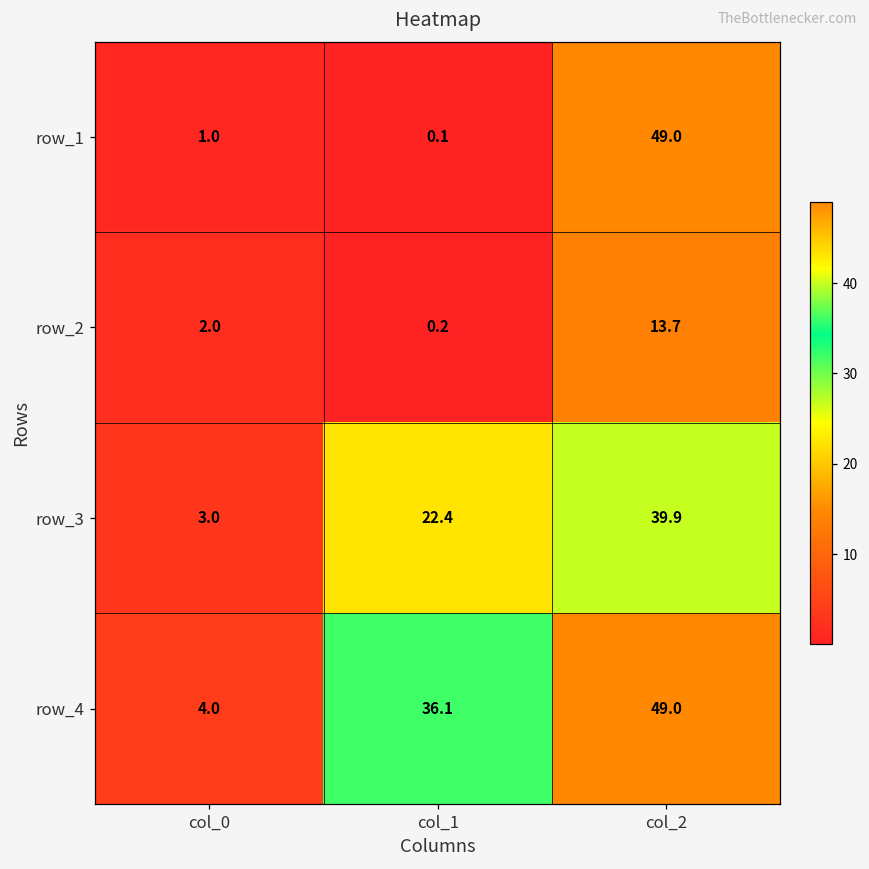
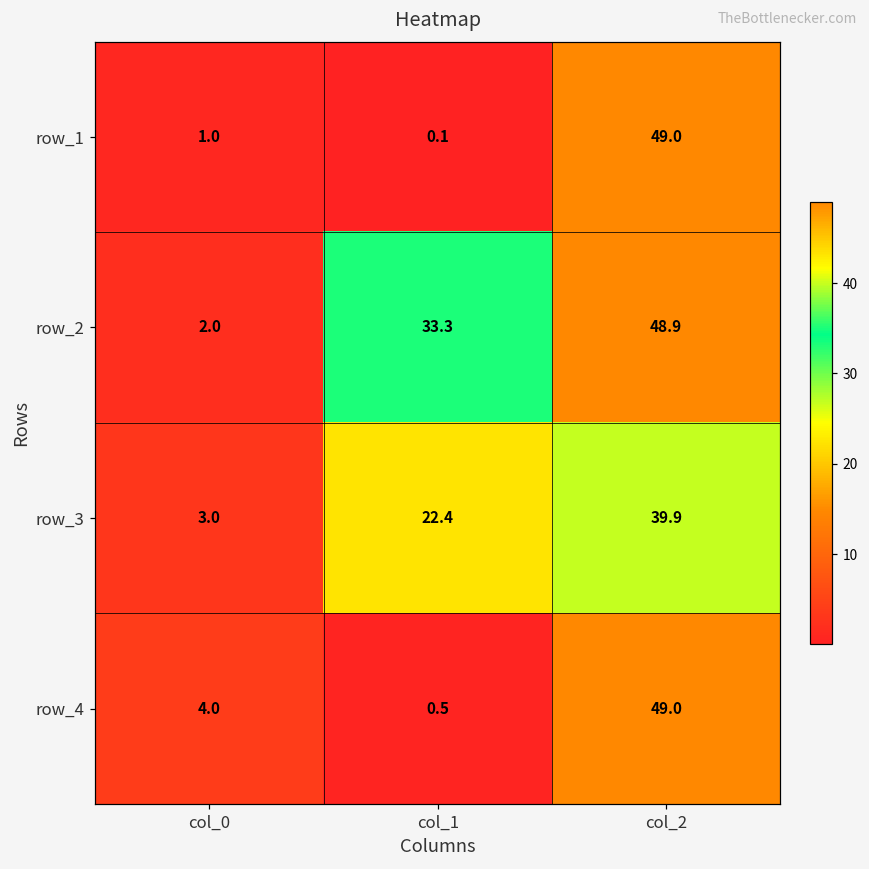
row_2, col_1: 0.2 -> 33.3
row_2, col_2: 13.7 -> 48.9
row_4, col_1: 36.1 -> 0.5
